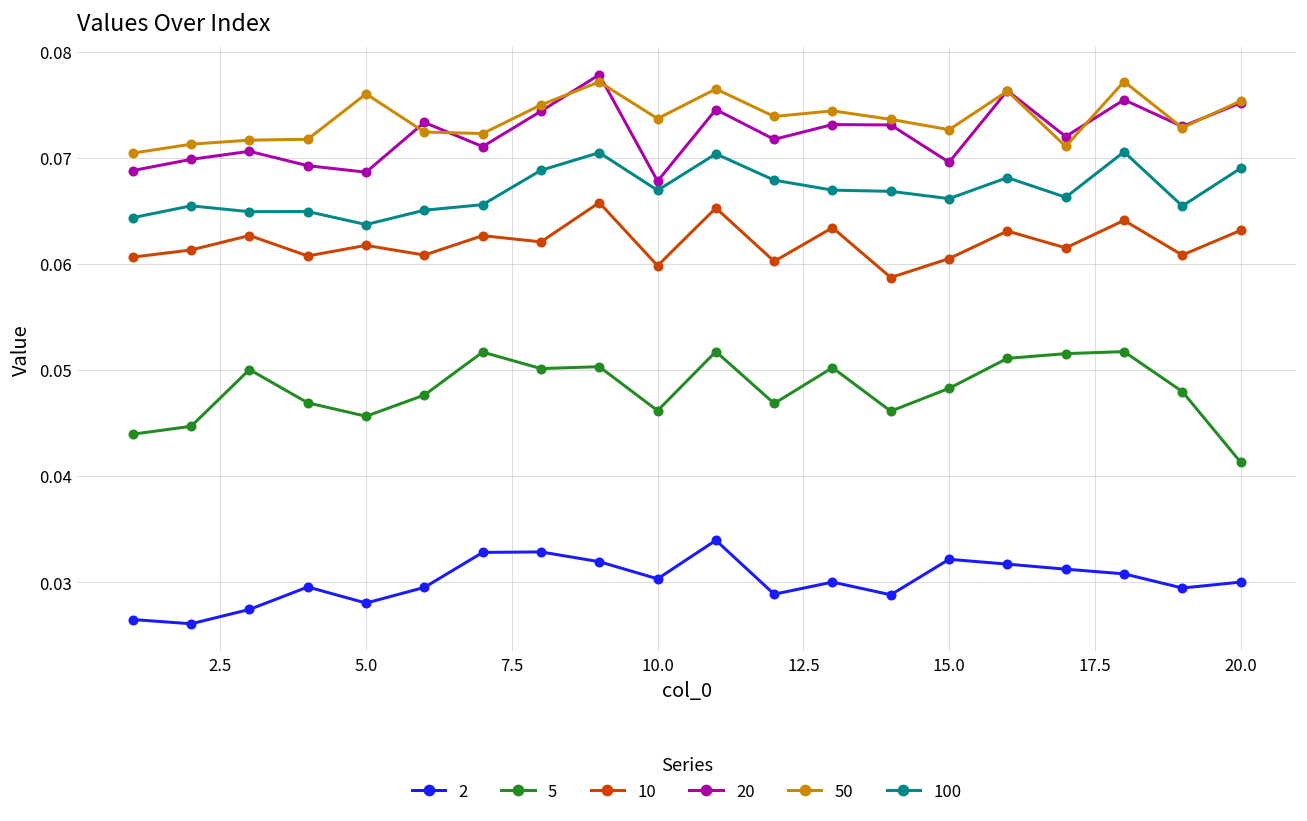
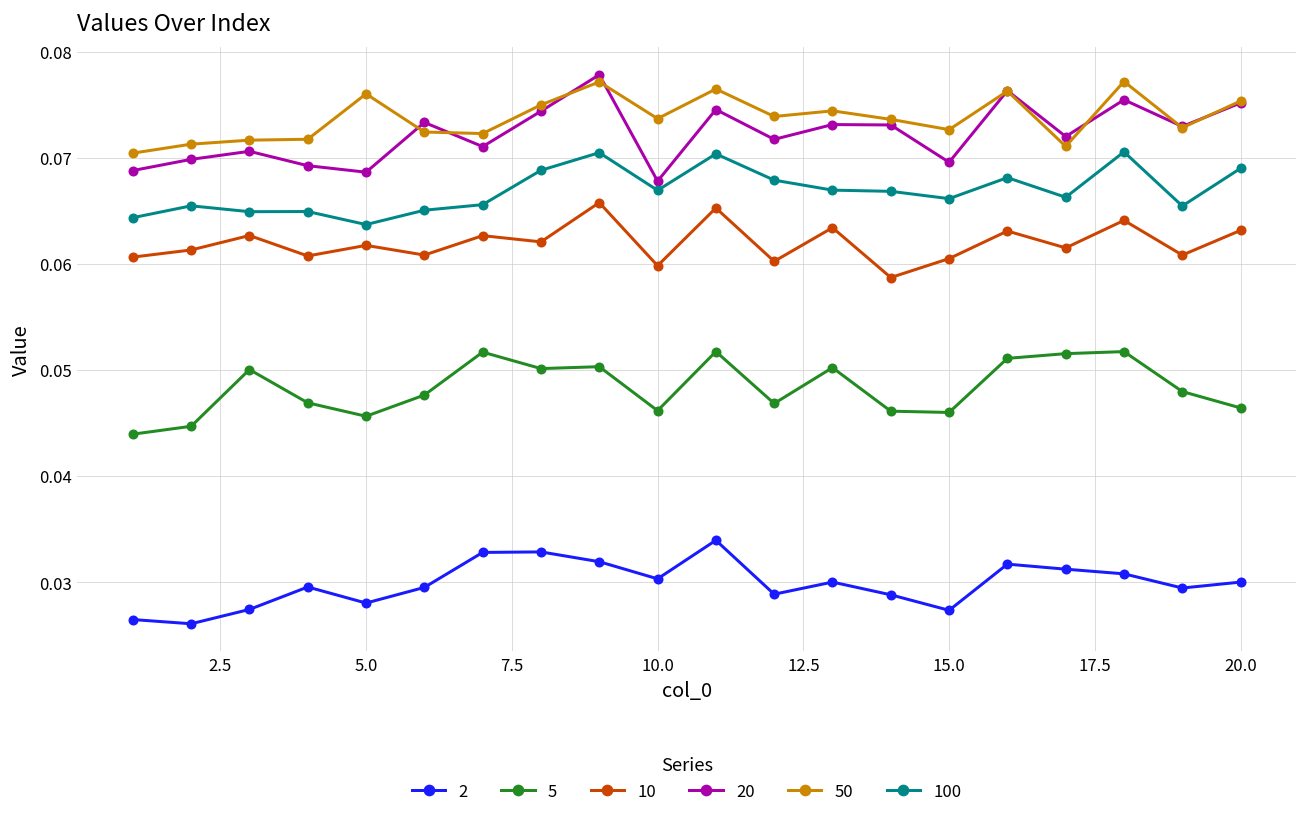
2, 15.0: 0.032 -> 0.027
5, 15.0: 0.048 -> 0.046
5, 20.0: 0.041 -> 0.046
